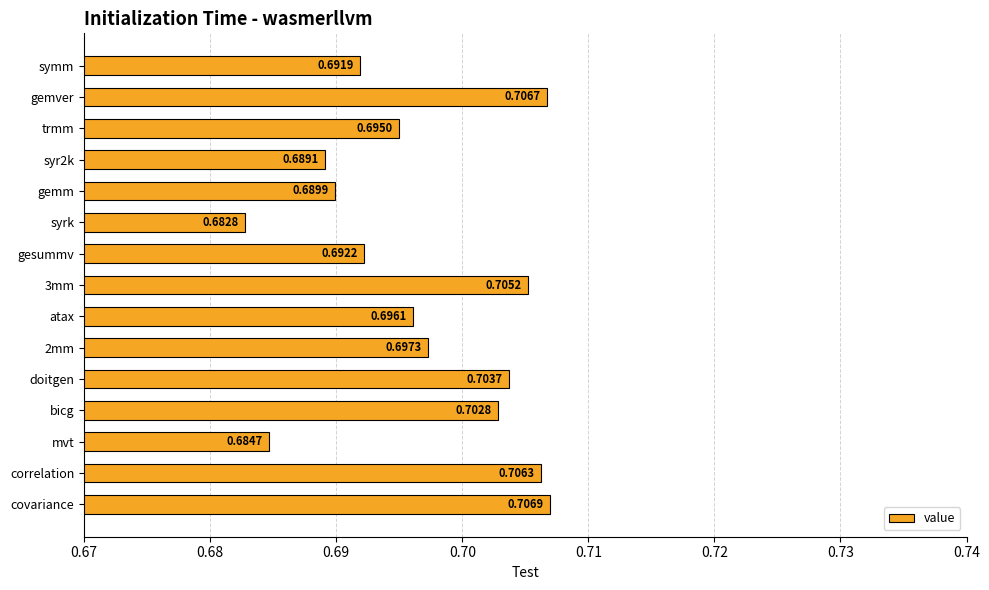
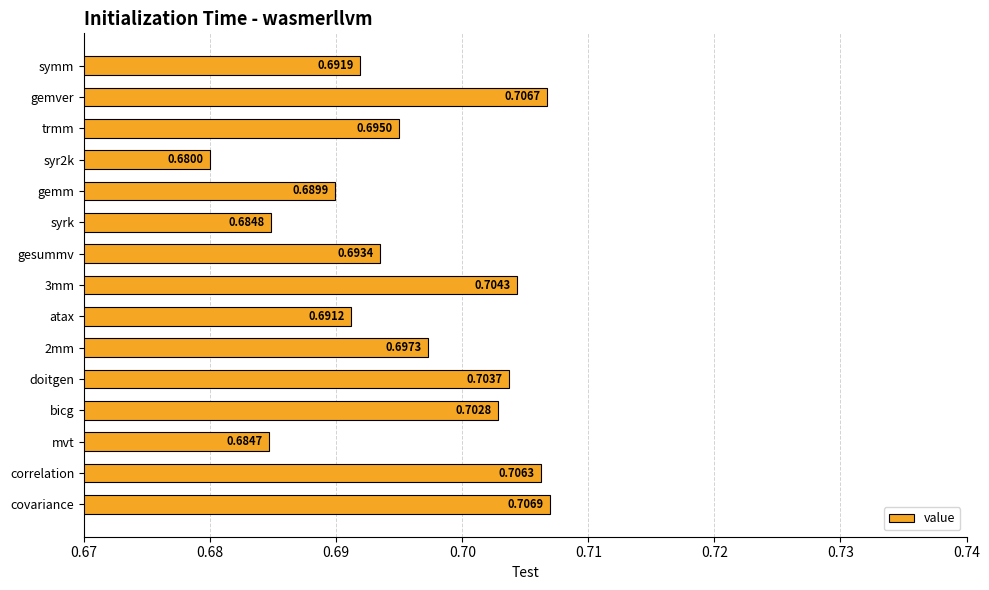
syr2k: 0.6891 -> 0.6800
syrk: 0.6828 -> 0.6848
gesummv: 0.6922 -> 0.6934
3mm: 0.7052 -> 0.7043
atax: 0.6961 -> 0.6912
